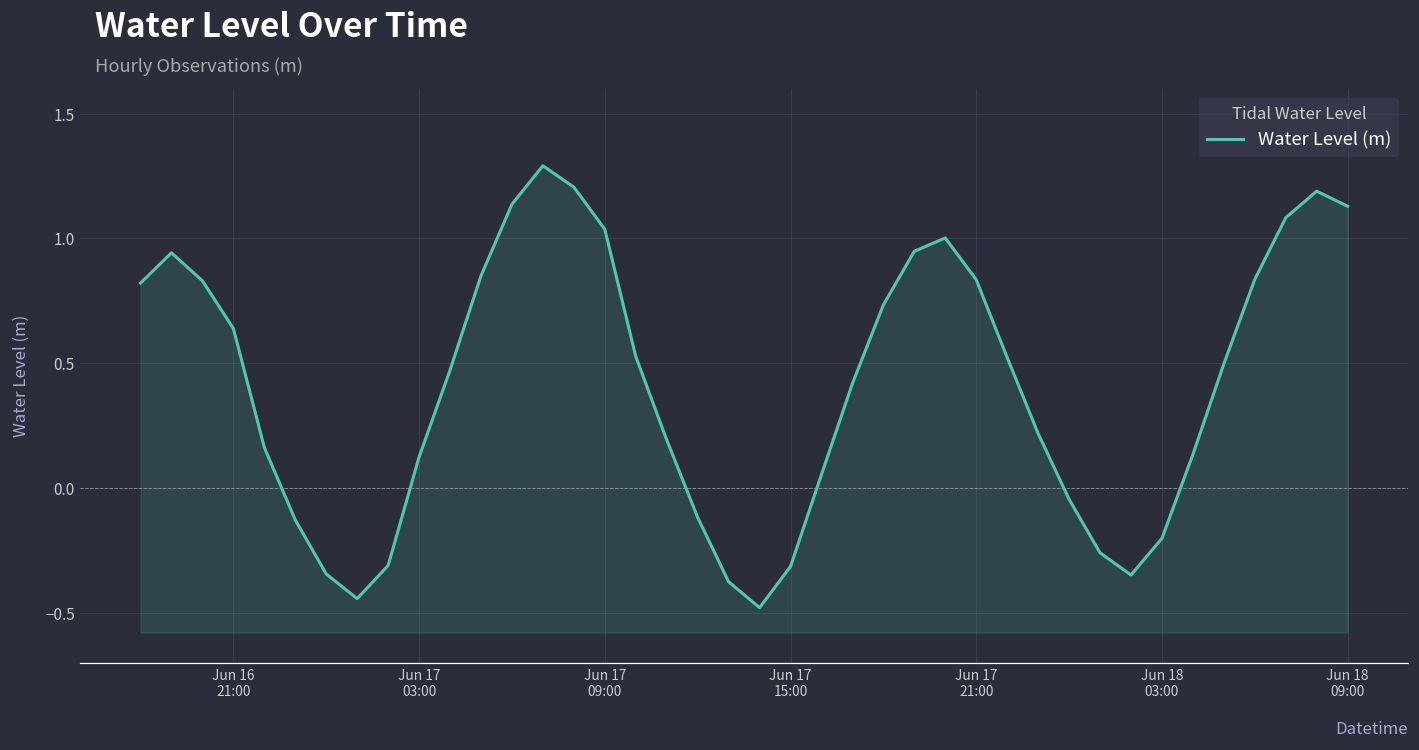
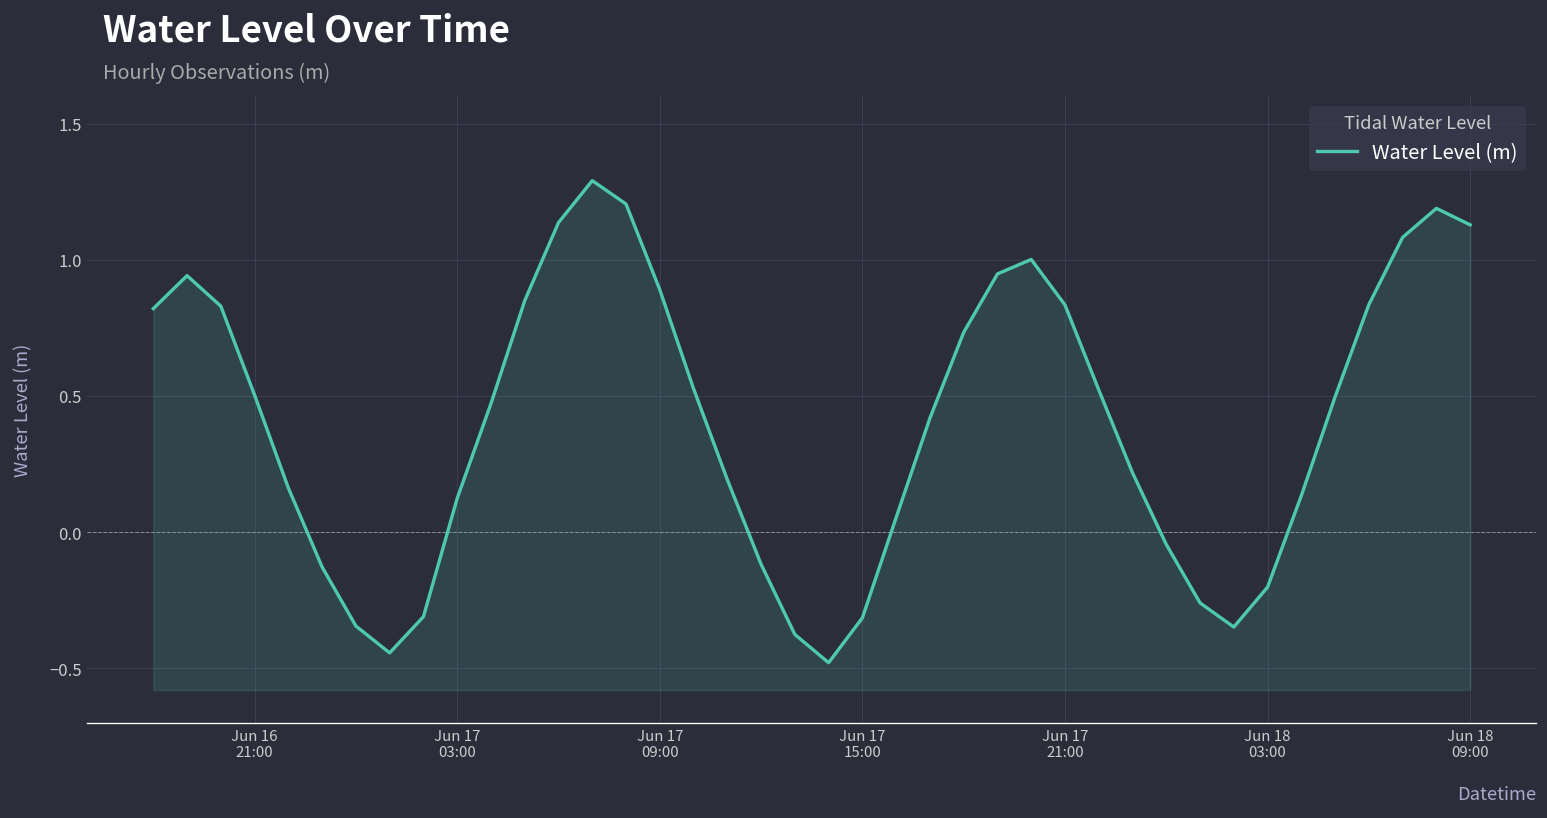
Jun 16 21:00: 0.64 -> 0.50
Jun 17 09:00: 1.04 -> 0.89
